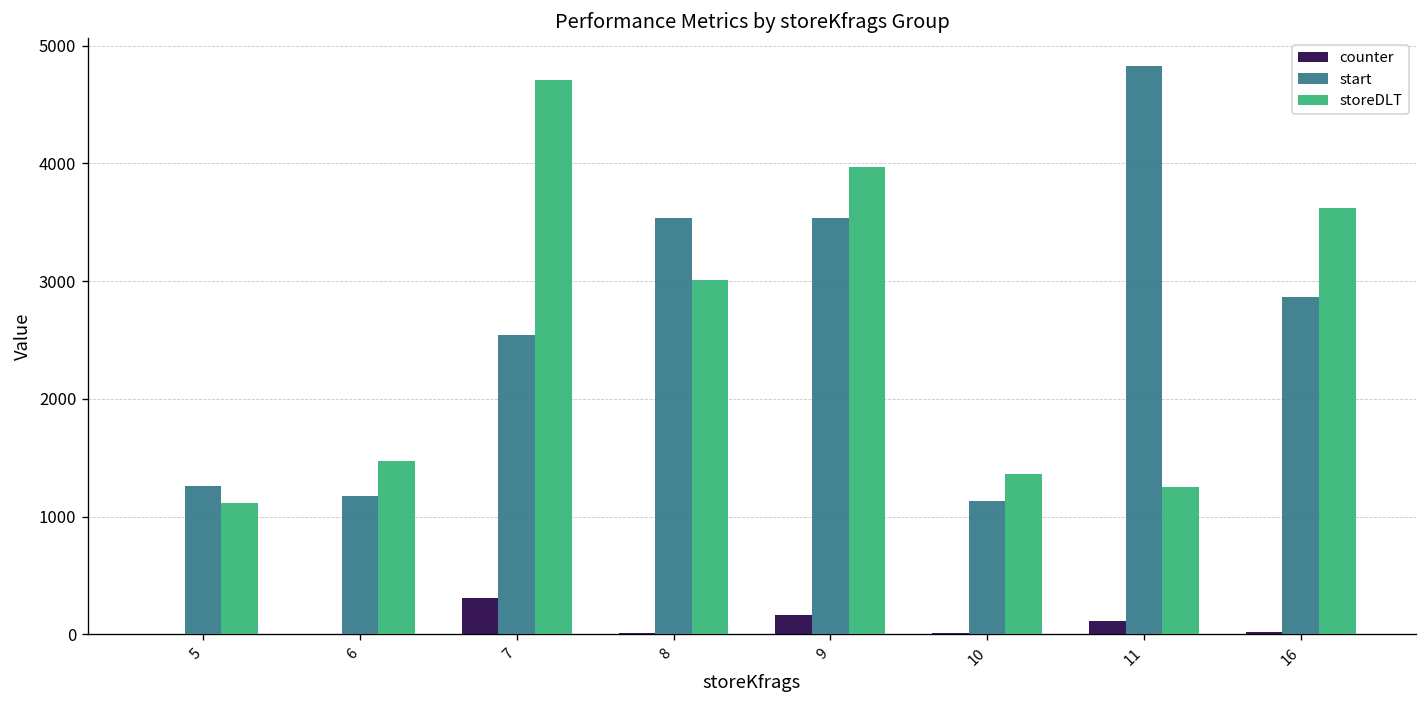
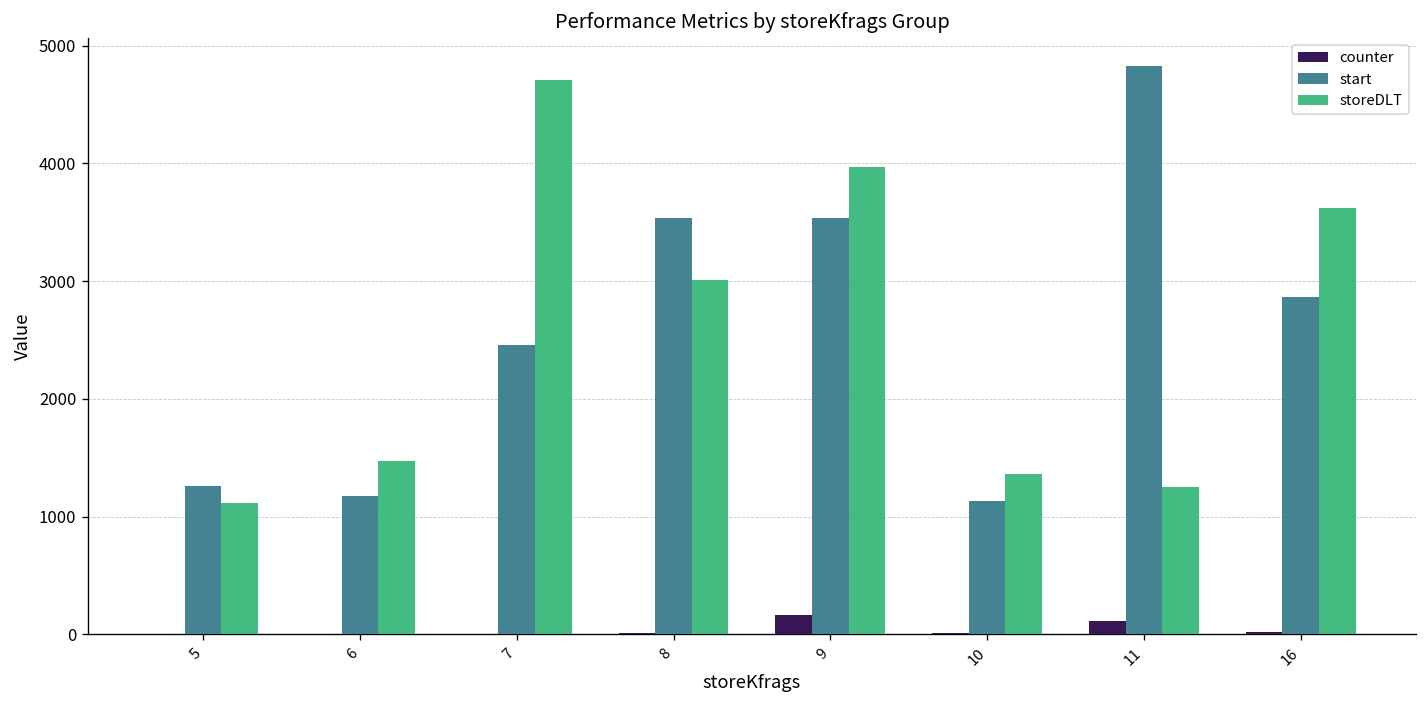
counter, 7: 300 -> 0
start, 7: 2550 -> 2460
